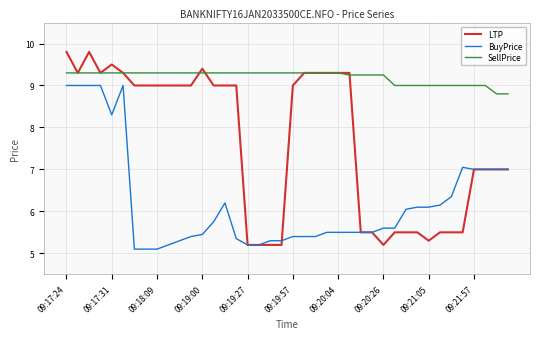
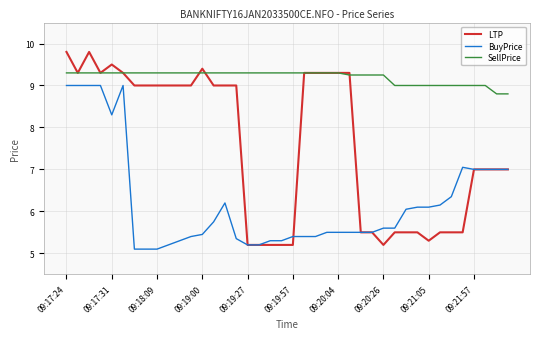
LTP, 09:19:57: 9.0 -> 5.2
